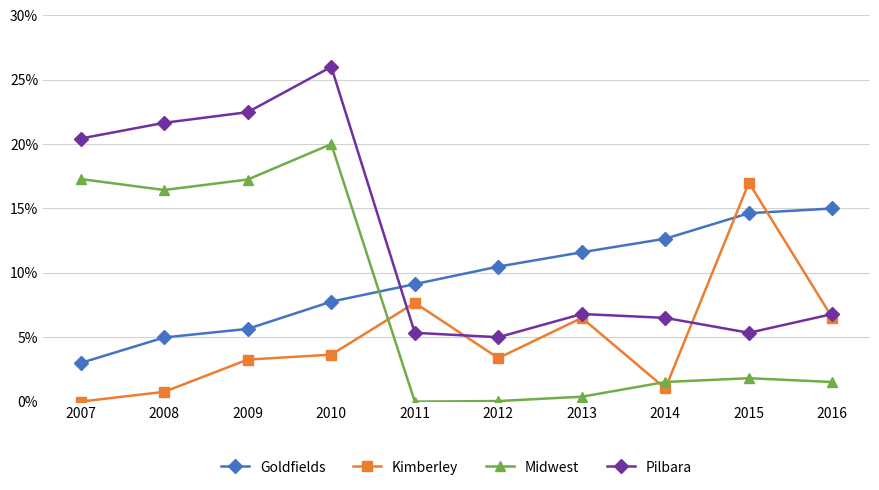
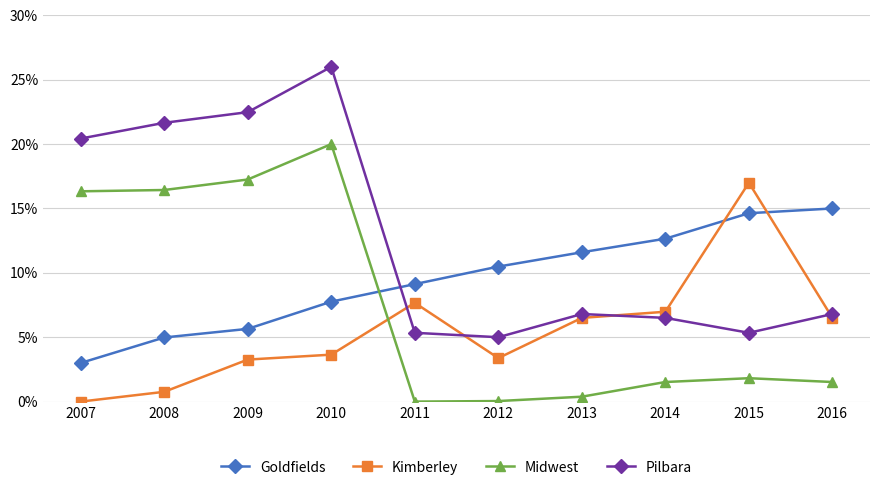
Midwest, 2007: 17.3% -> 16.3%
Kimberley, 2014: 1.0% -> 7.0%
